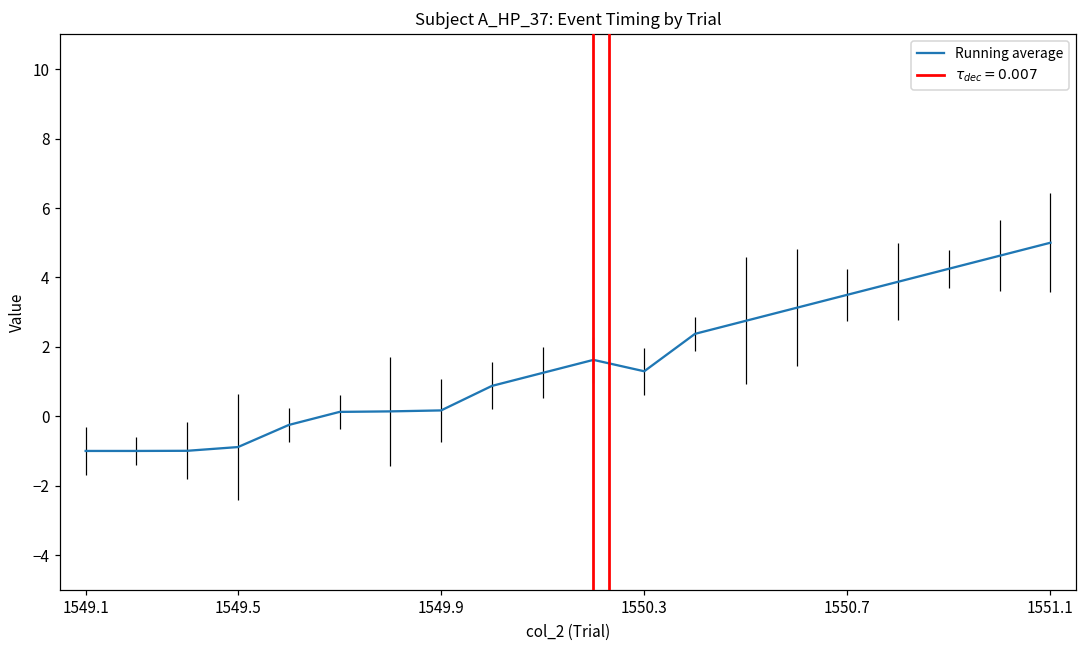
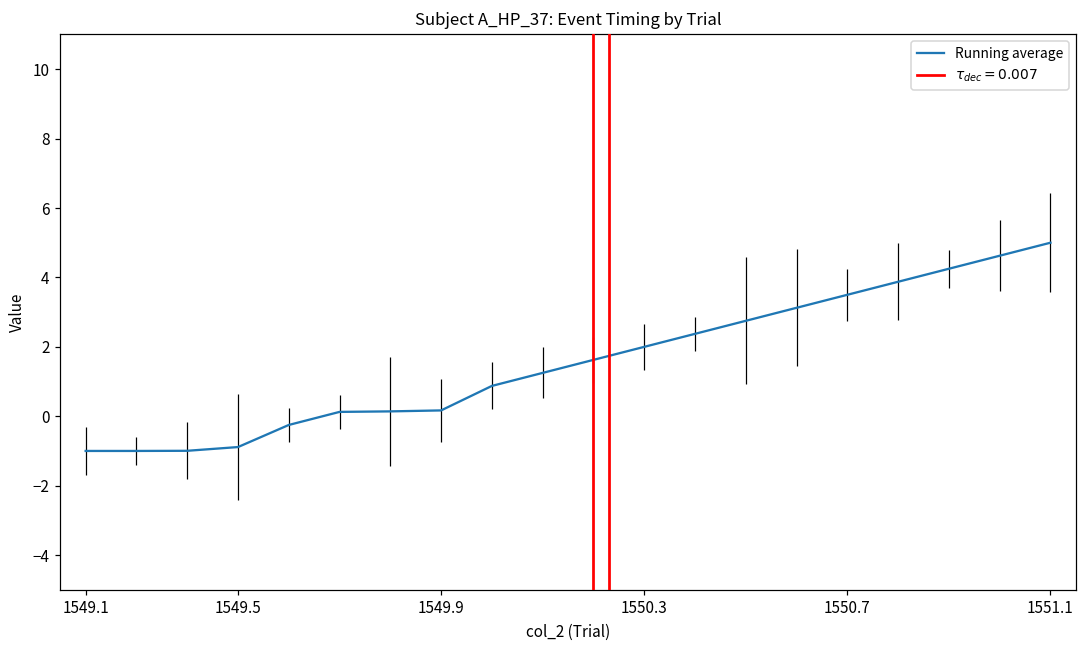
1550.3: 1.3 -> 2.0
